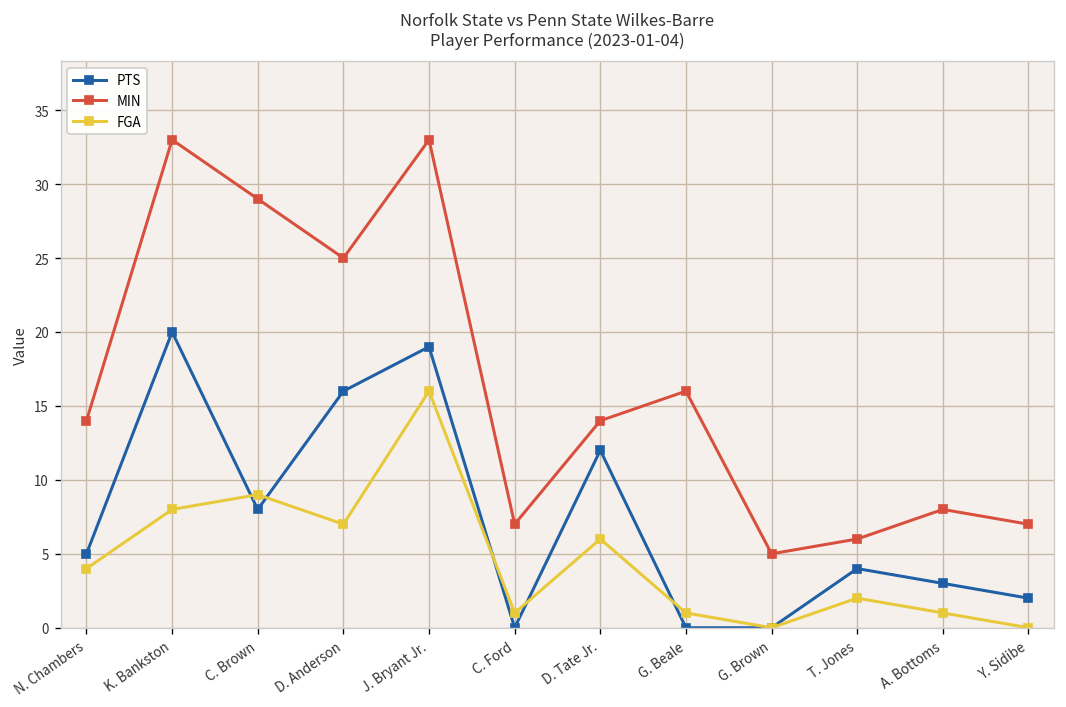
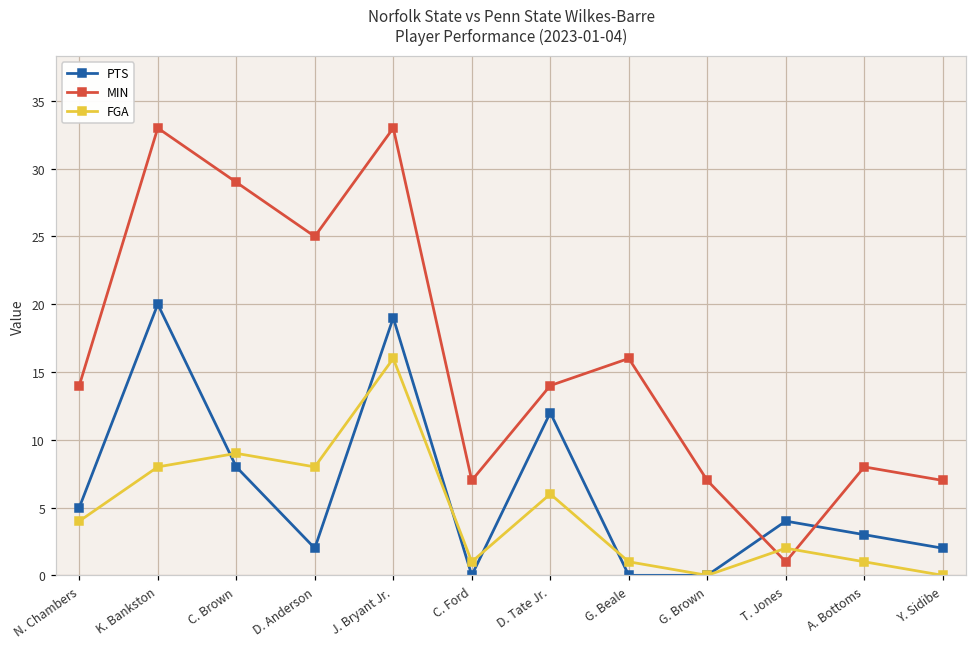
PTS, D. Anderson: 16 -> 2
FGA, D. Anderson: 7 -> 8
MIN, G. Brown: 5 -> 7
MIN, T. Jones: 6 -> 1
